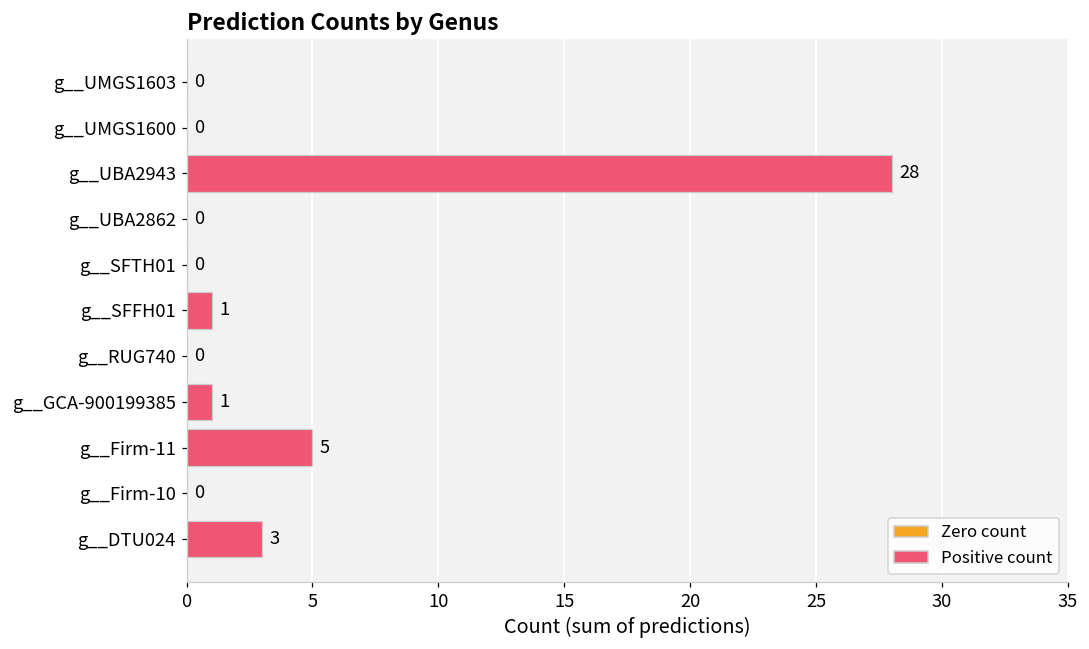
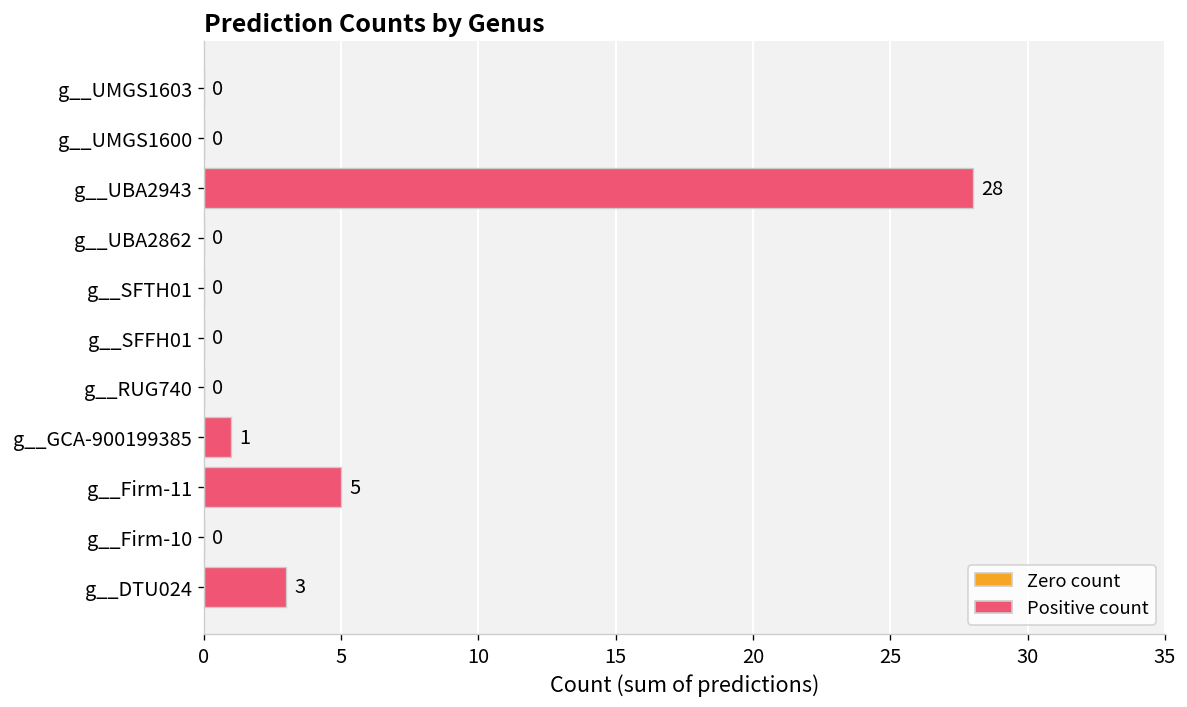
g__SFFH01: 1 -> 0
